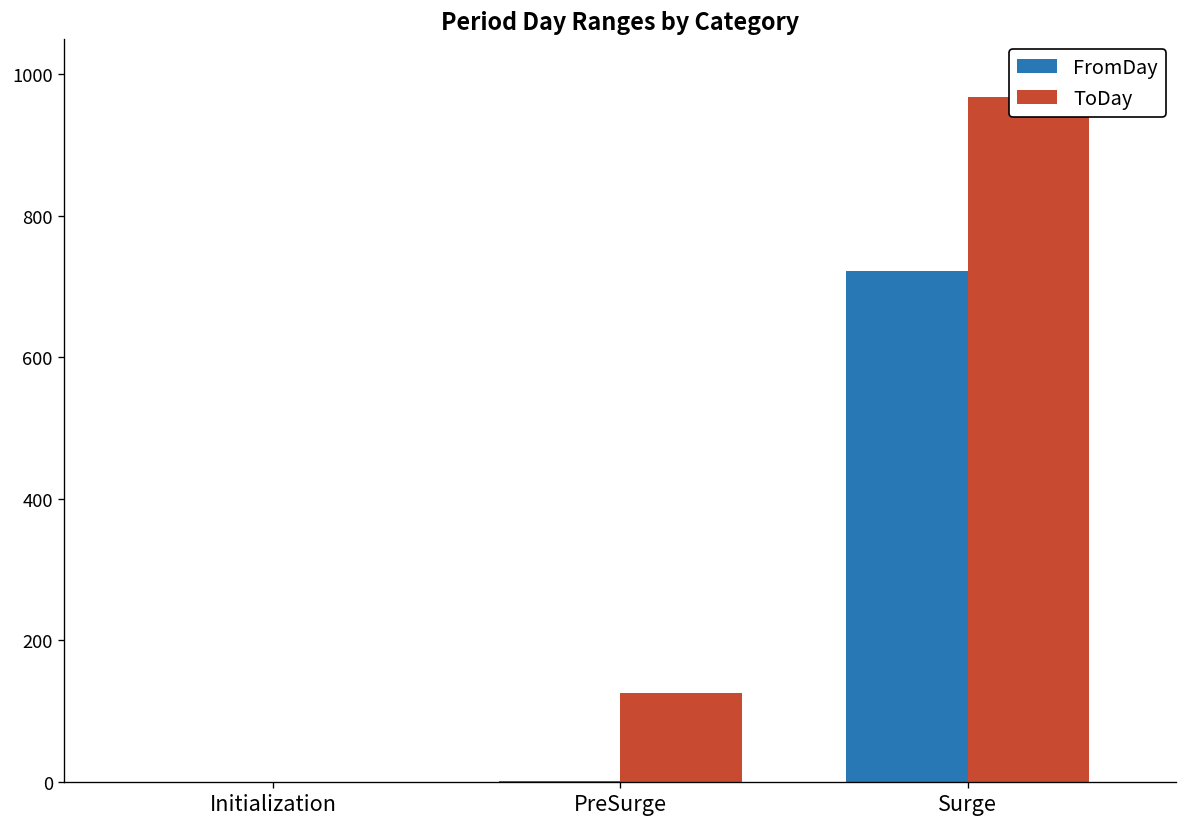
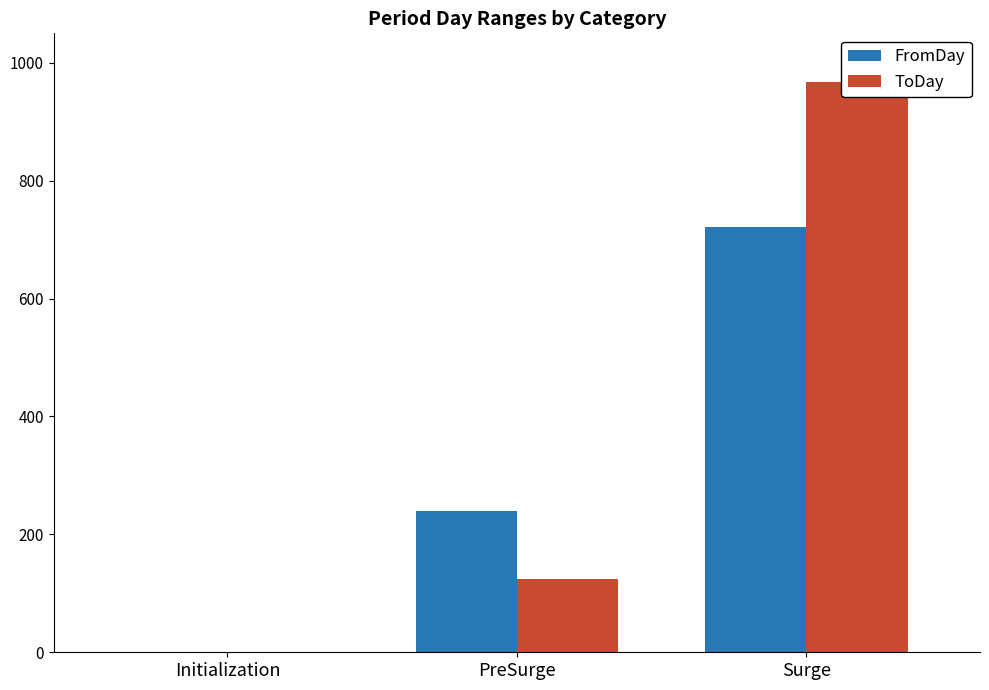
FromDay, PreSurge: 0 -> 240
